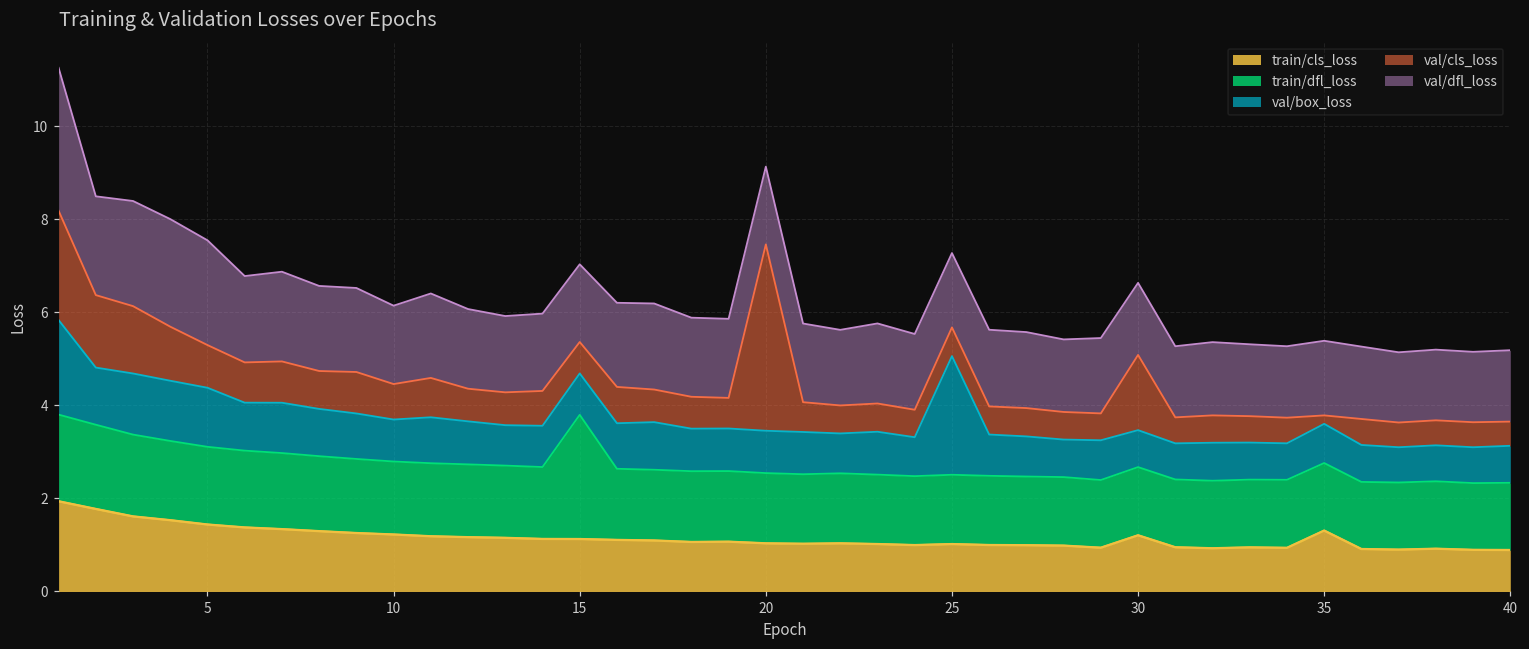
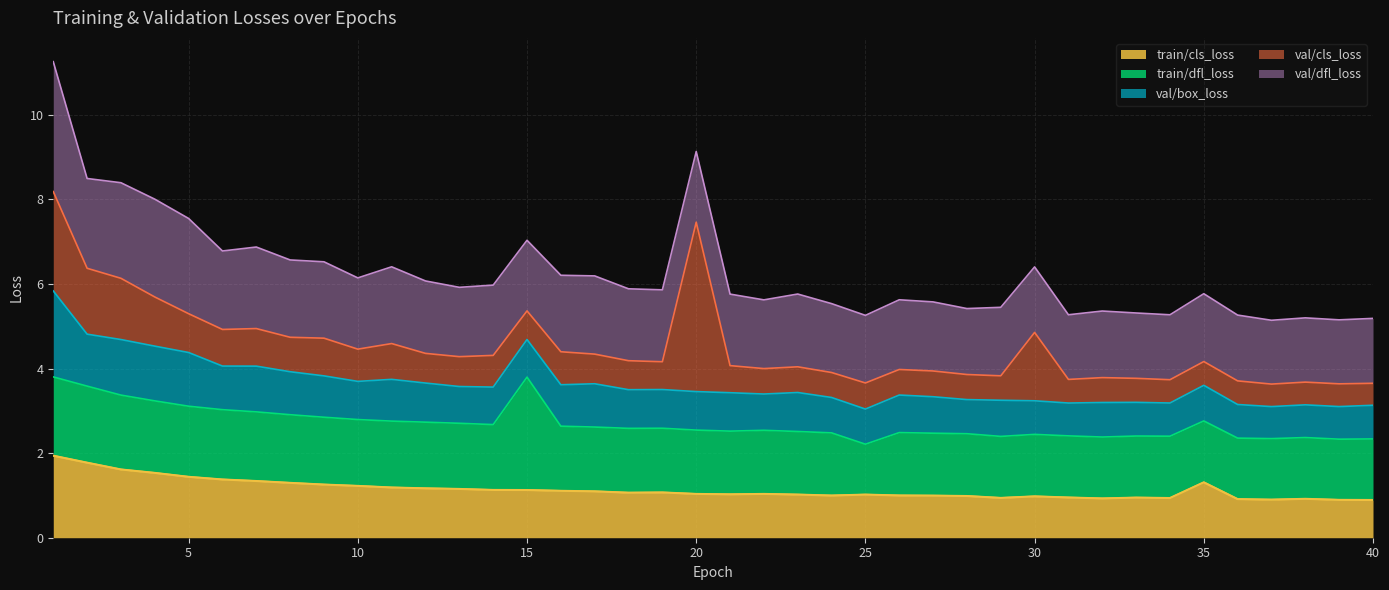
train/dfl_loss, 25: 1.5 -> 1.2
val/box_loss, 25: 2.6 -> 0.8
train/cls_loss, 30: 1.2 -> 1.0
val/cls_loss, 35: 0.2 -> 0.6
